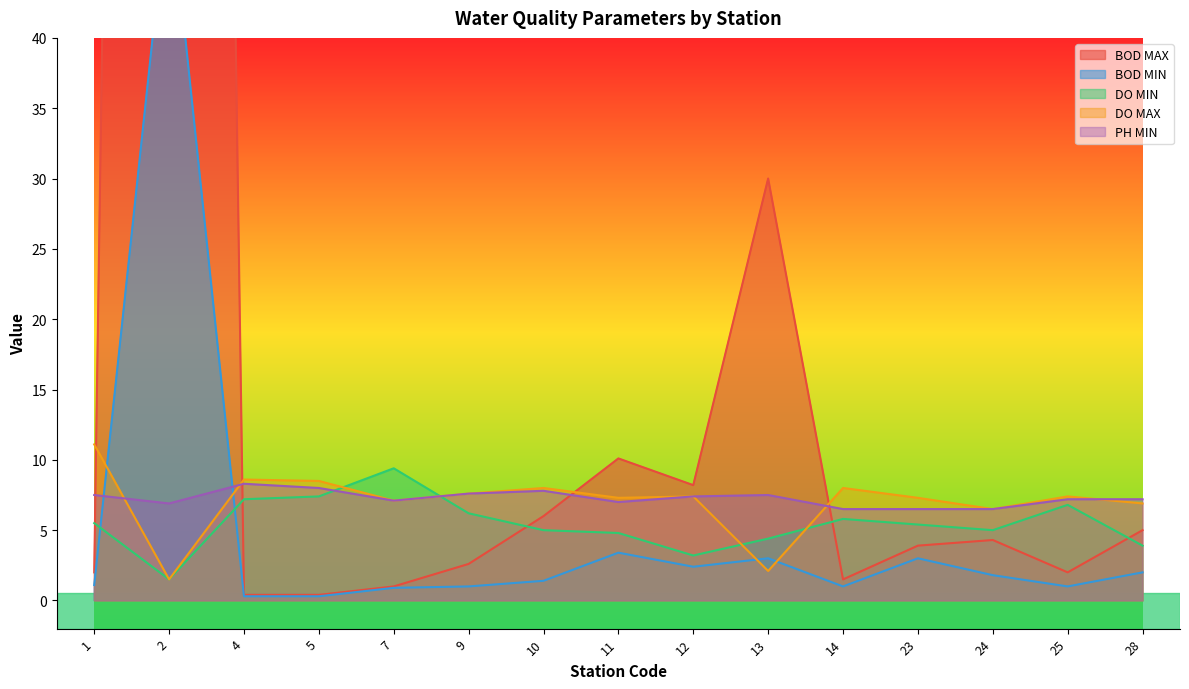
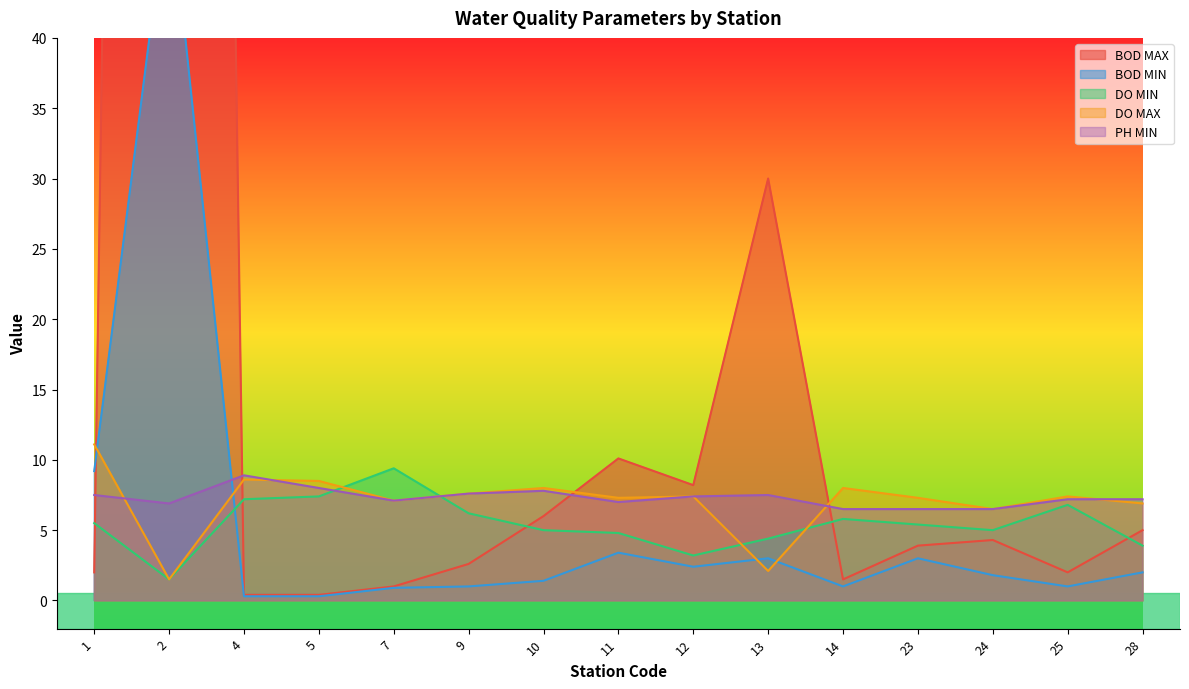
BOD MIN, 1: 1.1 -> 9.2
PH MIN, 4: 8.3 -> 8.9
